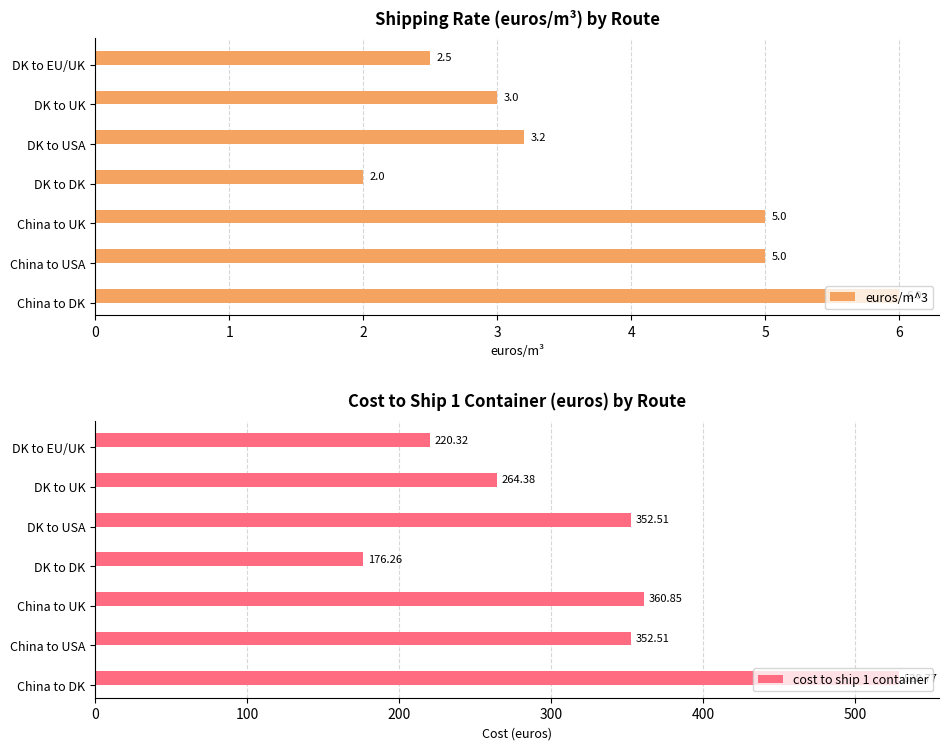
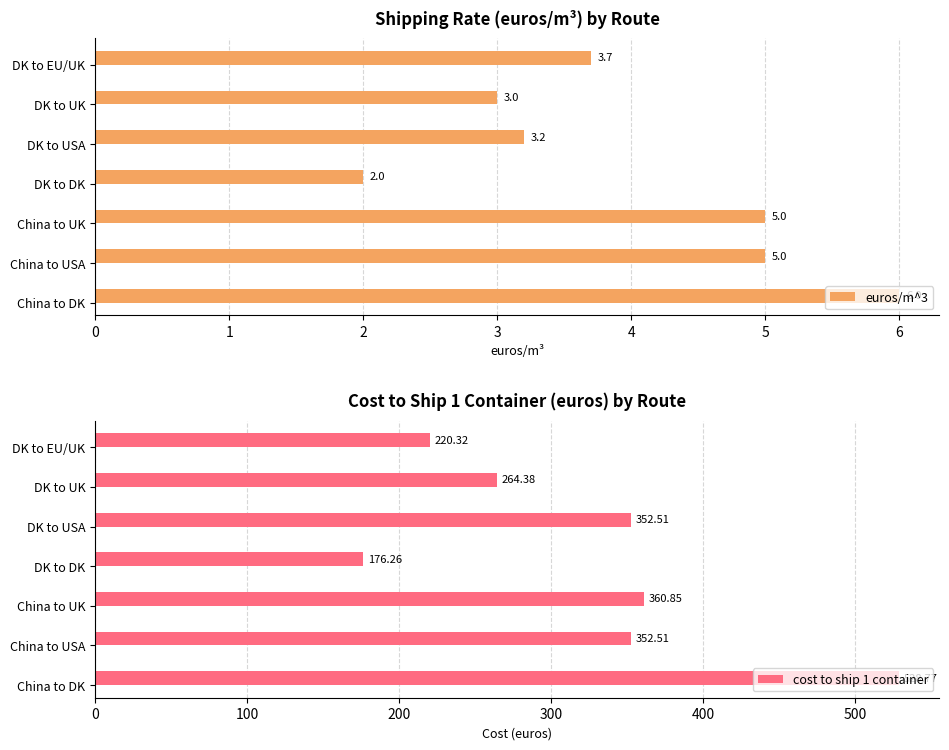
Shipping Rate (euros/m³) by Route, DK to EU/UK: 2.5 -> 3.7
